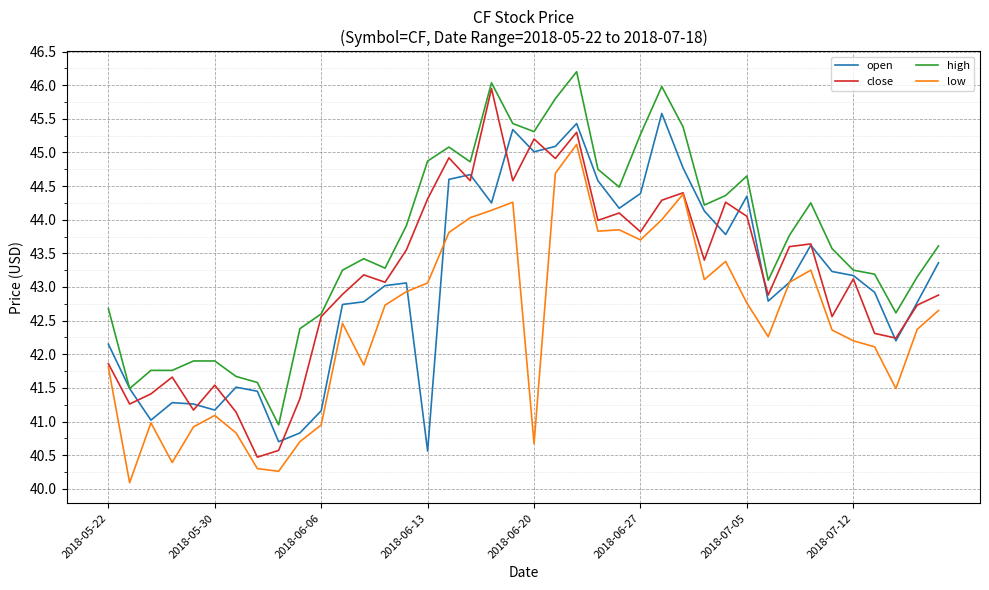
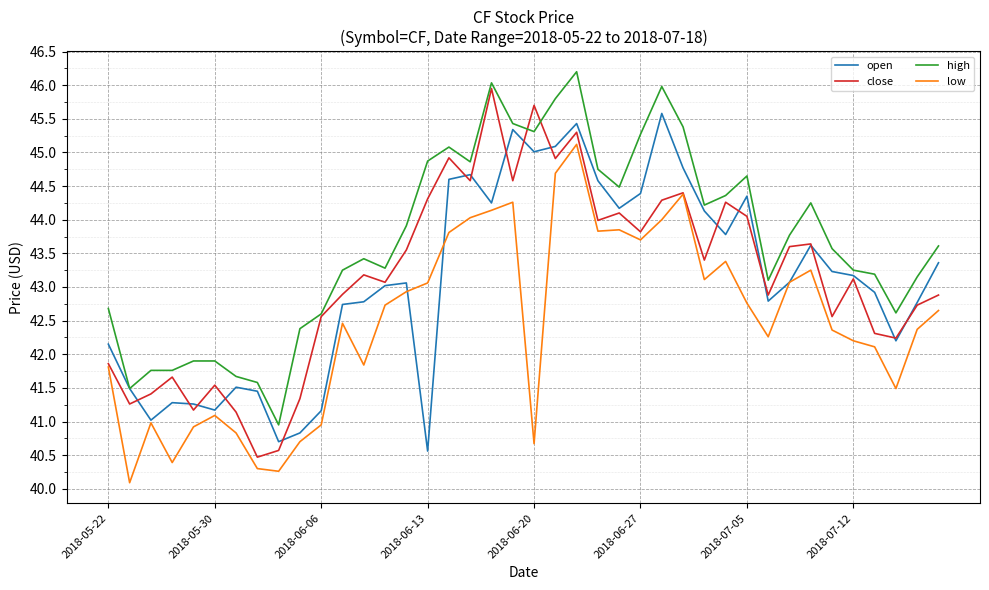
close, 2018-06-20: 45.2 -> 45.7
